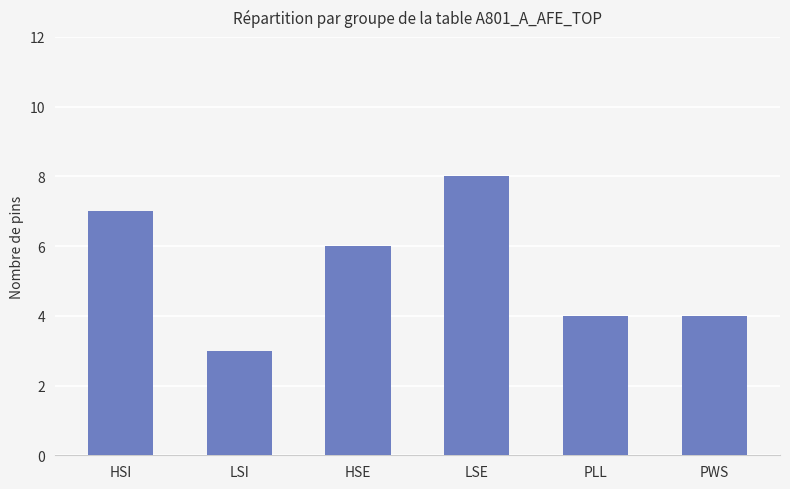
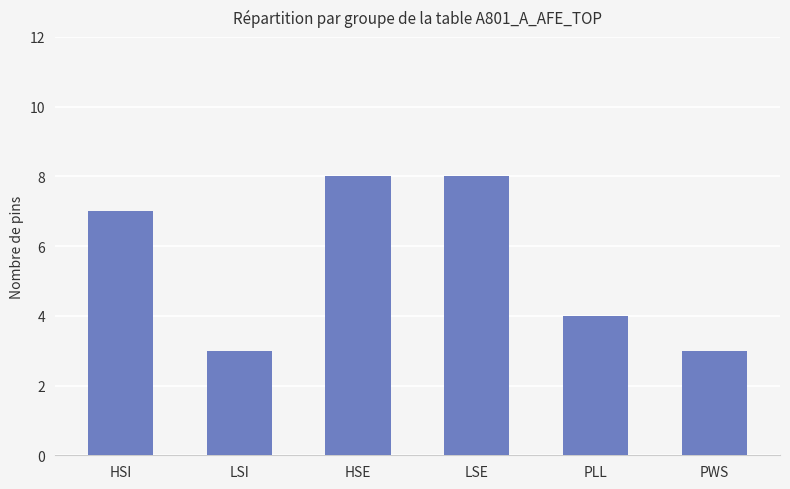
HSE: 6 -> 8
PWS: 4 -> 3
